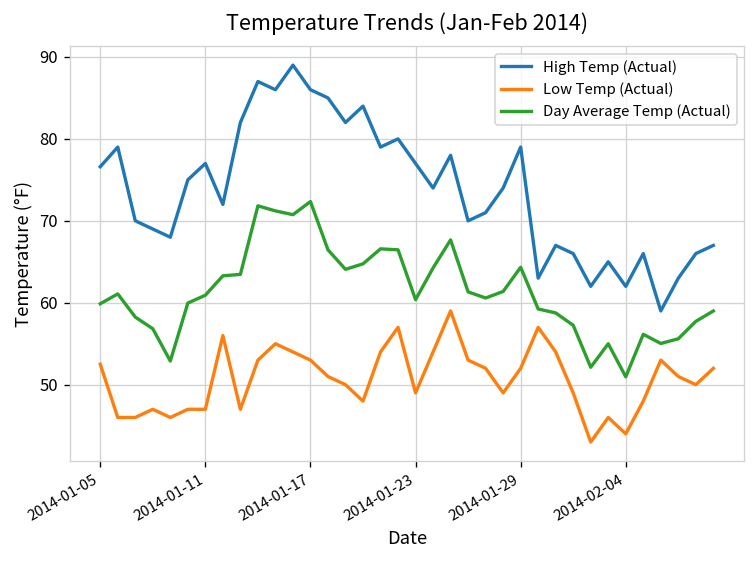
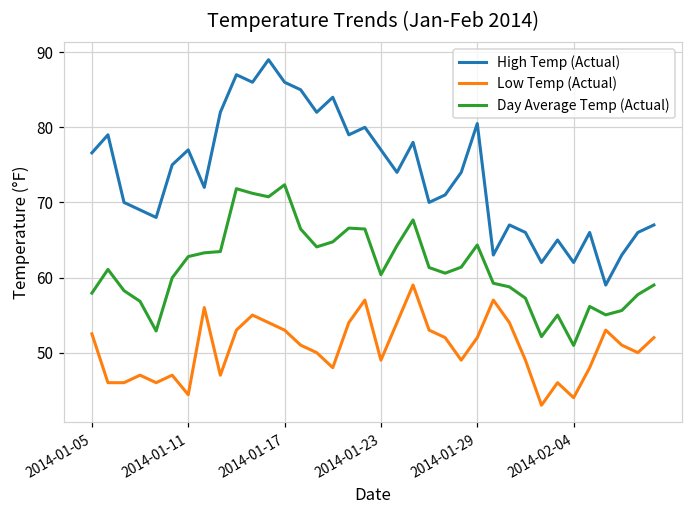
Day Average Temp (Actual), 2014-01-05: 60 -> 58
Low Temp (Actual), 2014-01-11: 47 -> 44
Day Average Temp (Actual), 2014-01-11: 61 -> 63
High Temp (Actual), 2014-01-29: 79 -> 81
